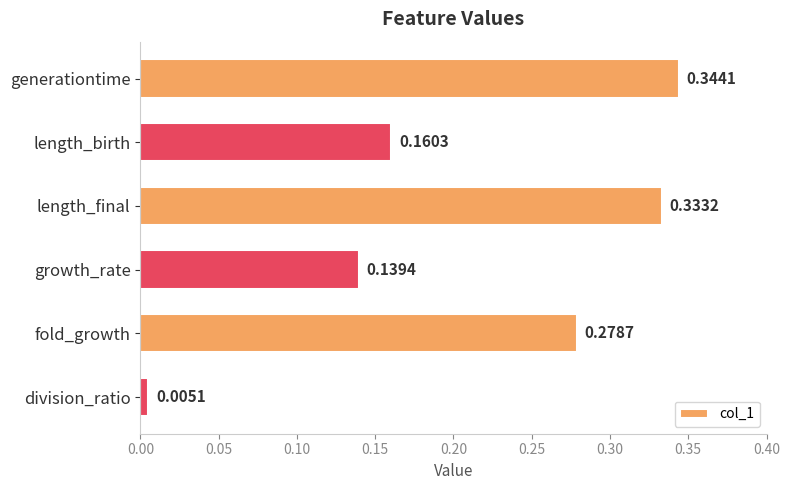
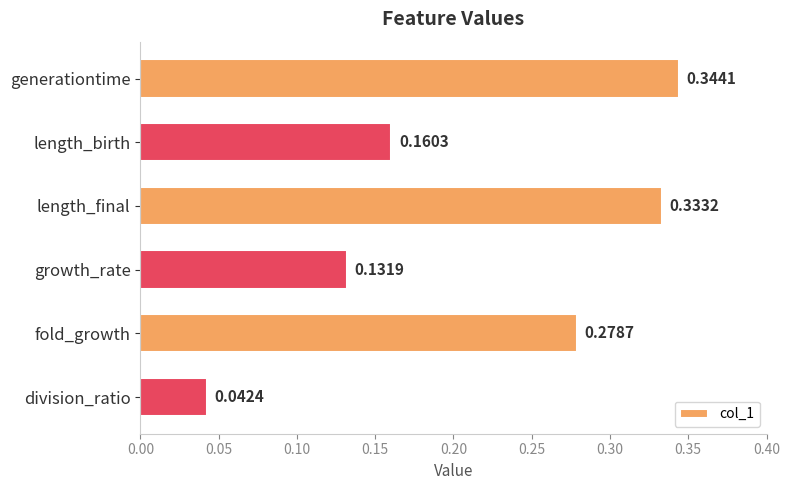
growth_rate: 0.1394 -> 0.1319
division_ratio: 0.0051 -> 0.0424
